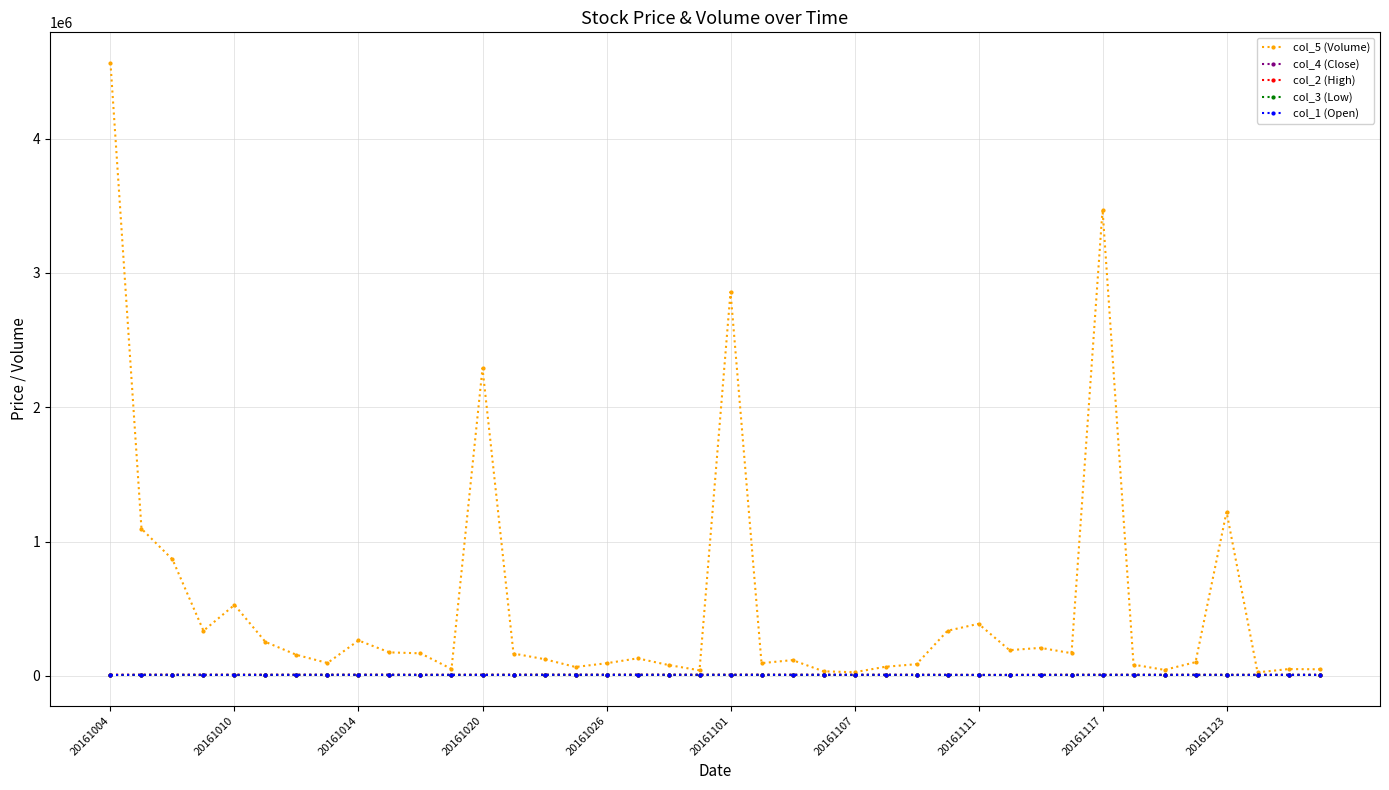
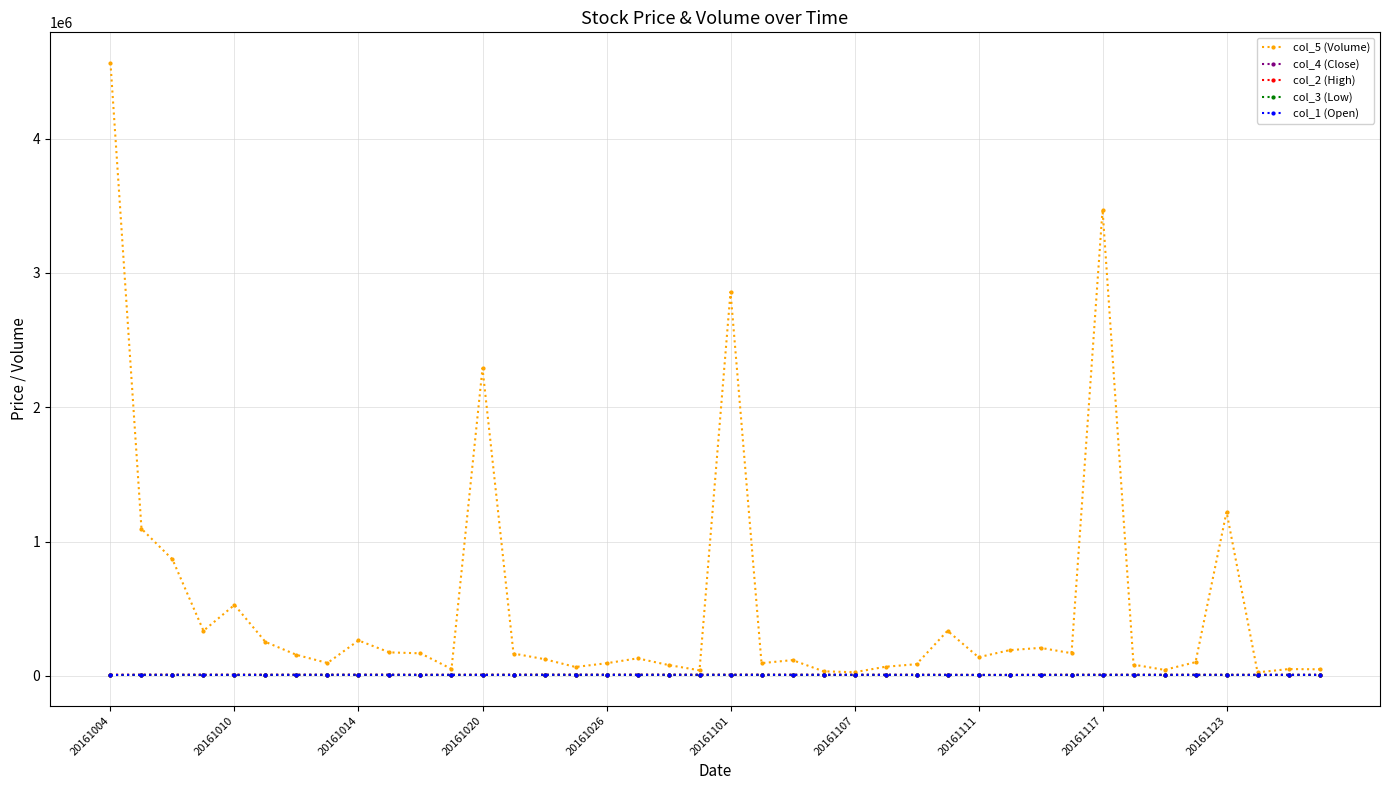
col_5 (Volume), 20161111: 390000 -> 140000
